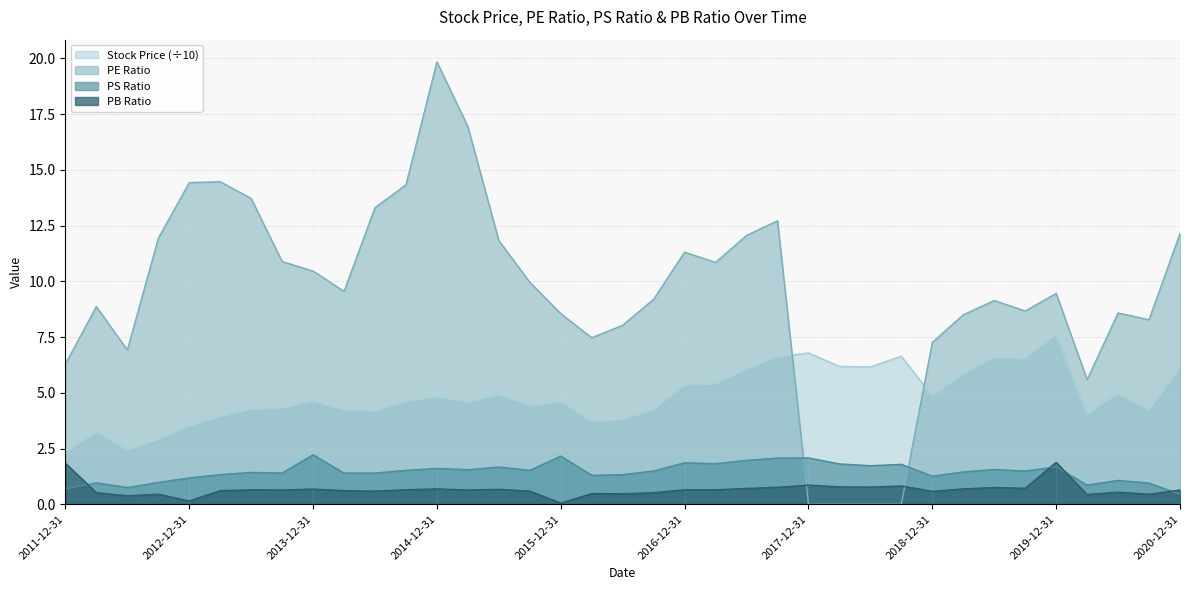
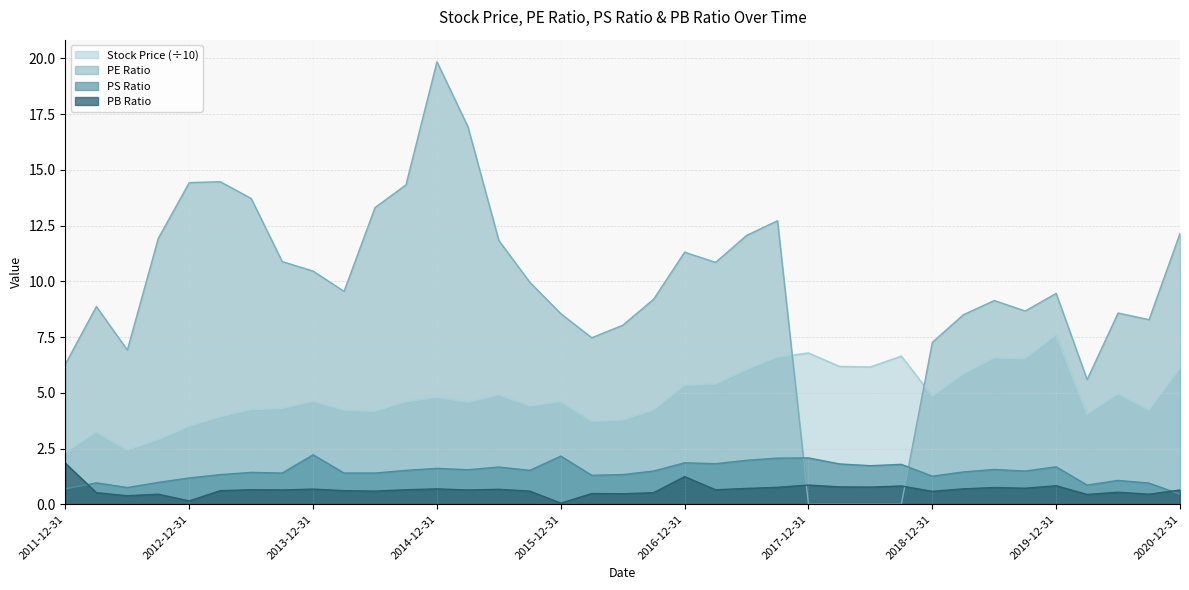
PB Ratio, 2016-12-31: 0.7 -> 1.2
PB Ratio, 2019-12-31: 1.9 -> 0.8
